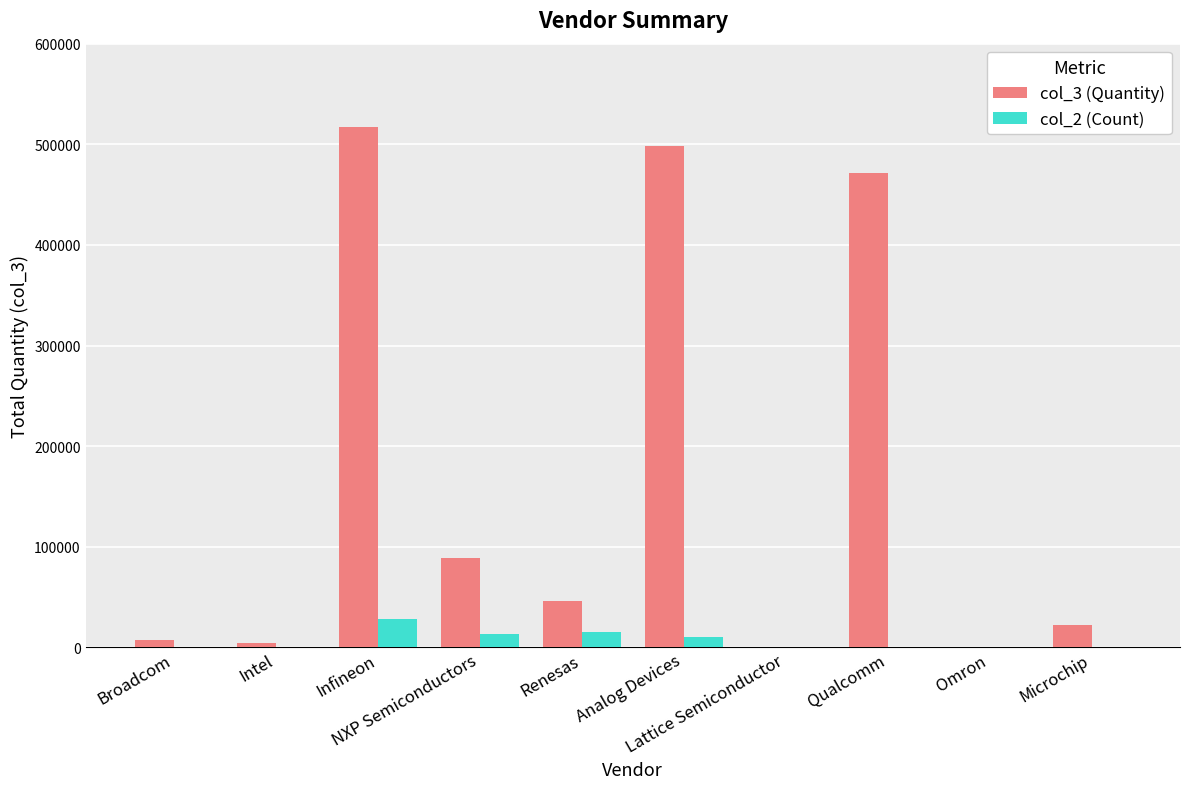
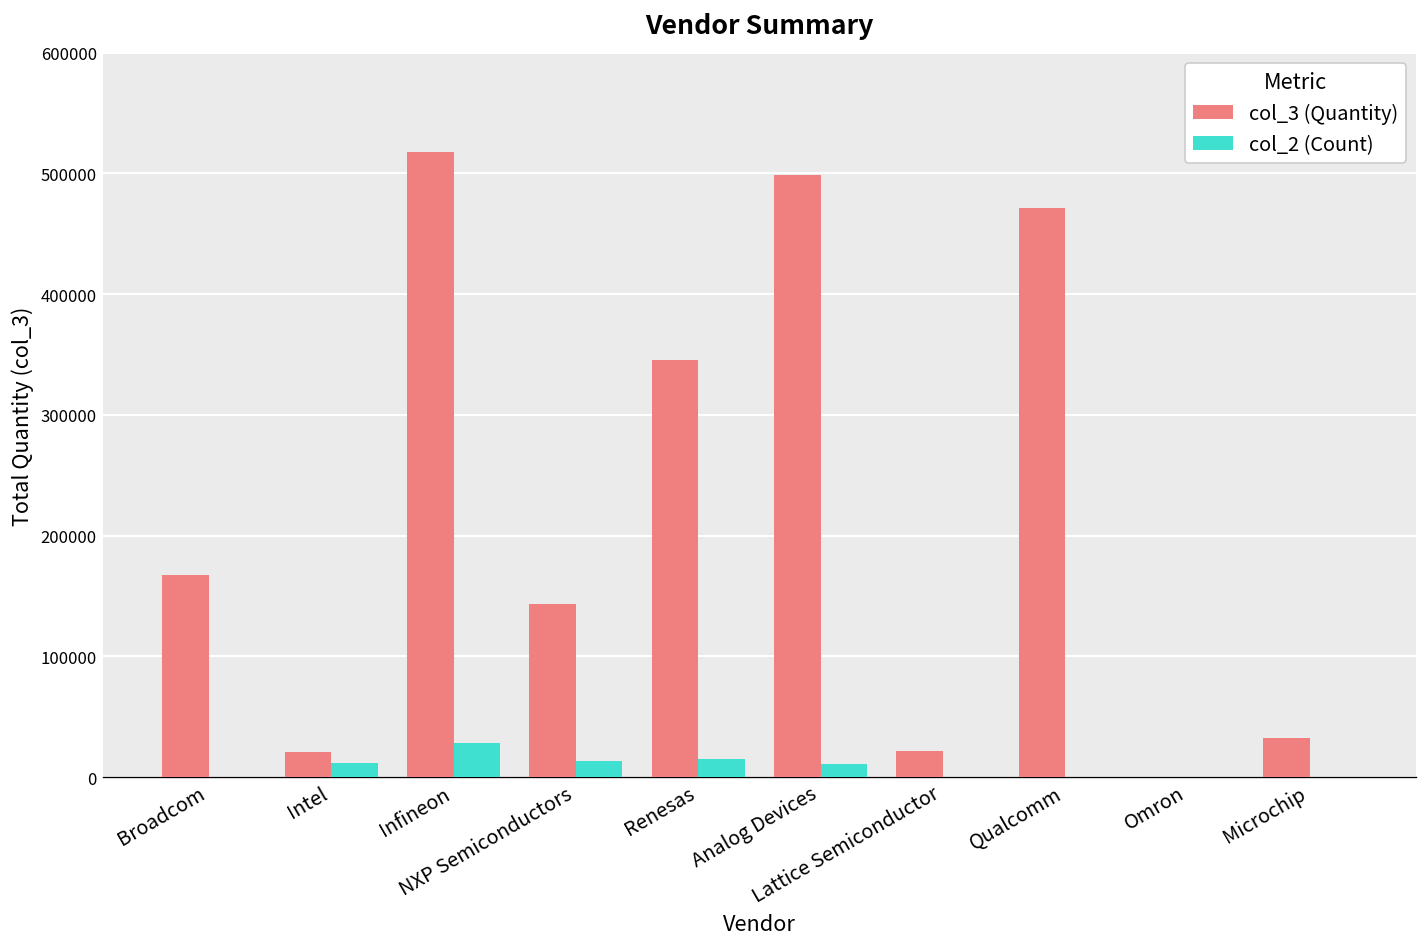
col_3 (Quantity), Broadcom: 8000 -> 168000
col_3 (Quantity), Intel: 4000 -> 21000
col_2 (Count), Intel: 0 -> 12000
col_3 (Quantity), NXP Semiconductors: 89000 -> 144000
col_3 (Quantity), Renesas: 46000 -> 345000
col_3 (Quantity), Lattice Semiconductor: 0 -> 22000
col_3 (Quantity), Microchip: 22000 -> 32000
